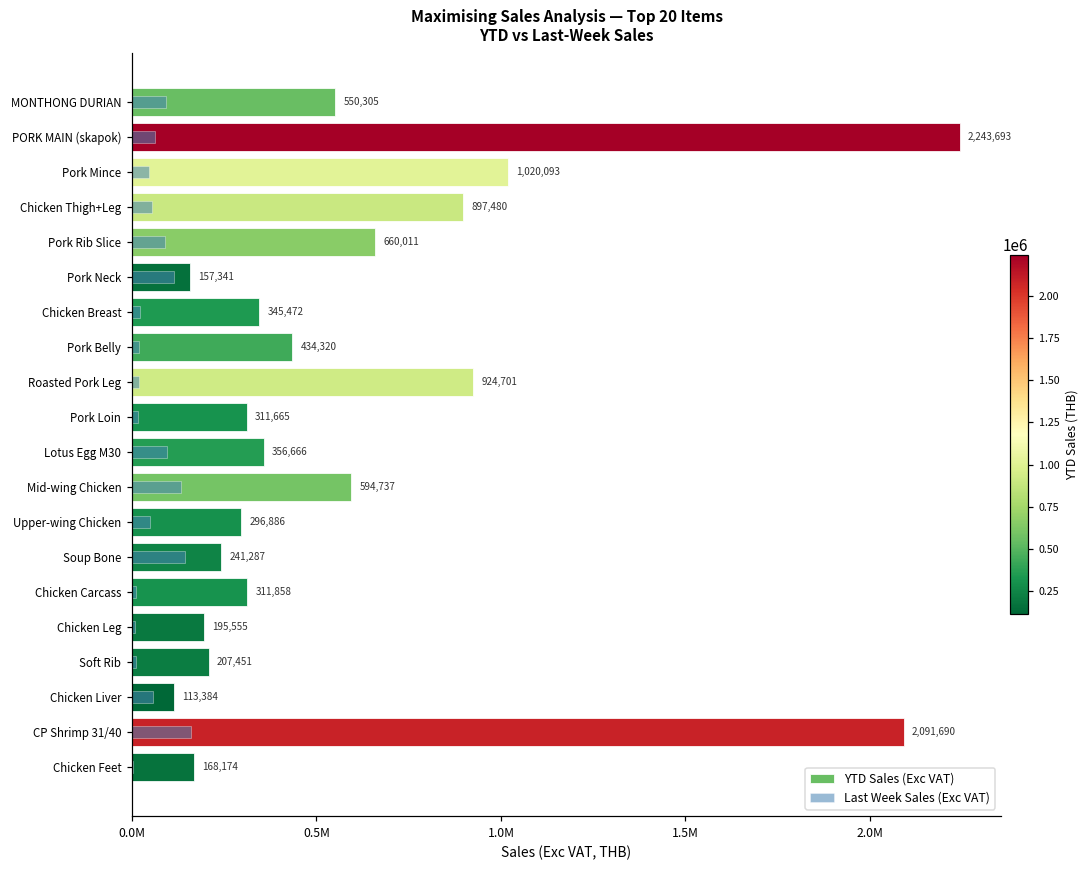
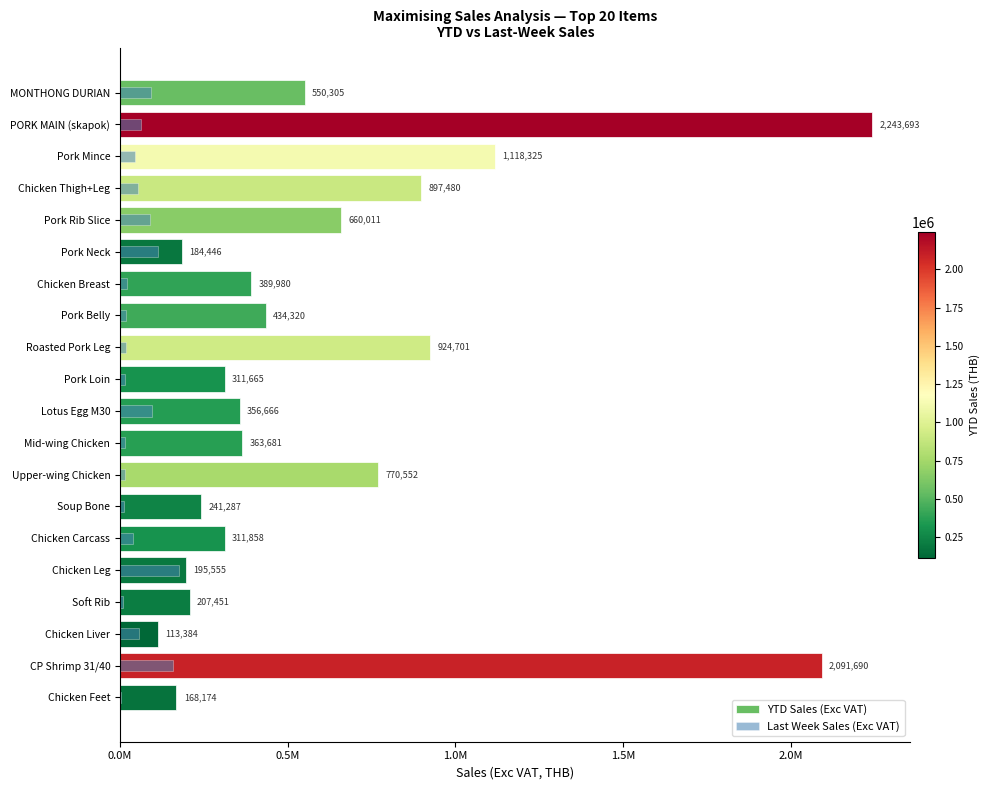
YTD Sales (Exc VAT), Pork Mince: 1,020,093 -> 1,118,325
YTD Sales (Exc VAT), Pork Neck: 157,341 -> 184,446
YTD Sales (Exc VAT), Chicken Breast: 345,472 -> 389,980
YTD Sales (Exc VAT), Mid-wing Chicken: 594,737 -> 363,681
Last Week Sales (Exc VAT), Mid-wing Chicken: 130000 -> 20000
YTD Sales (Exc VAT), Upper-wing Chicken: 296,886 -> 770,552
Last Week Sales (Exc VAT), Upper-wing Chicken: 50000 -> 10000
Last Week Sales (Exc VAT), Soup Bone: 140000 -> 10000
Last Week Sales (Exc VAT), Chicken Carcass: 10000 -> 40000
Last Week Sales (Exc VAT), Chicken Leg: 10000 -> 180000
